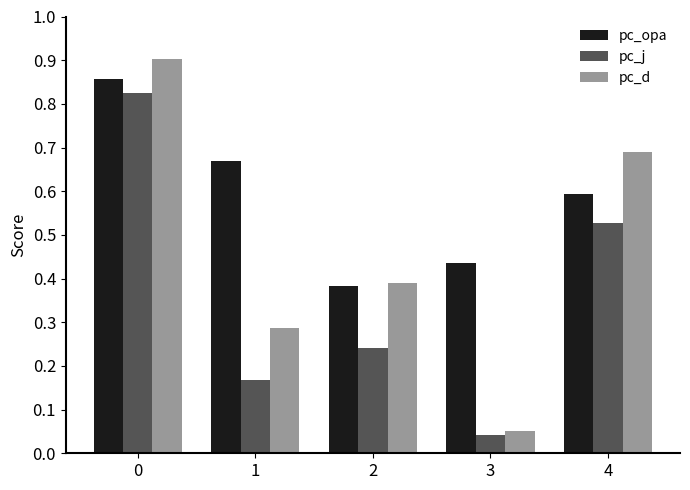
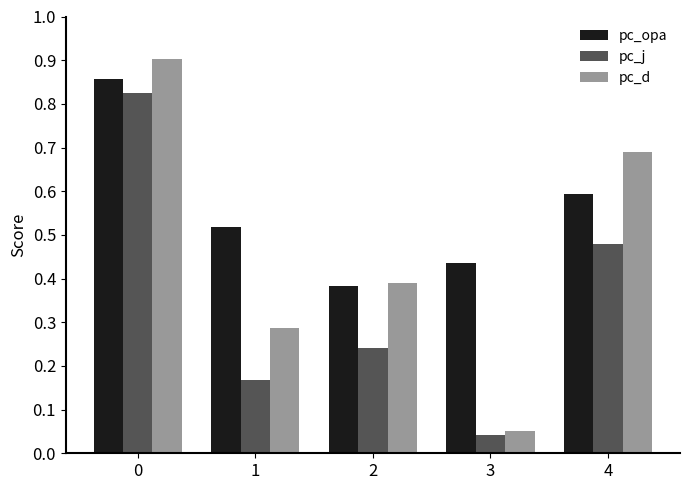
pc_opa, 1: 0.67 -> 0.52
pc_j, 4: 0.53 -> 0.48
